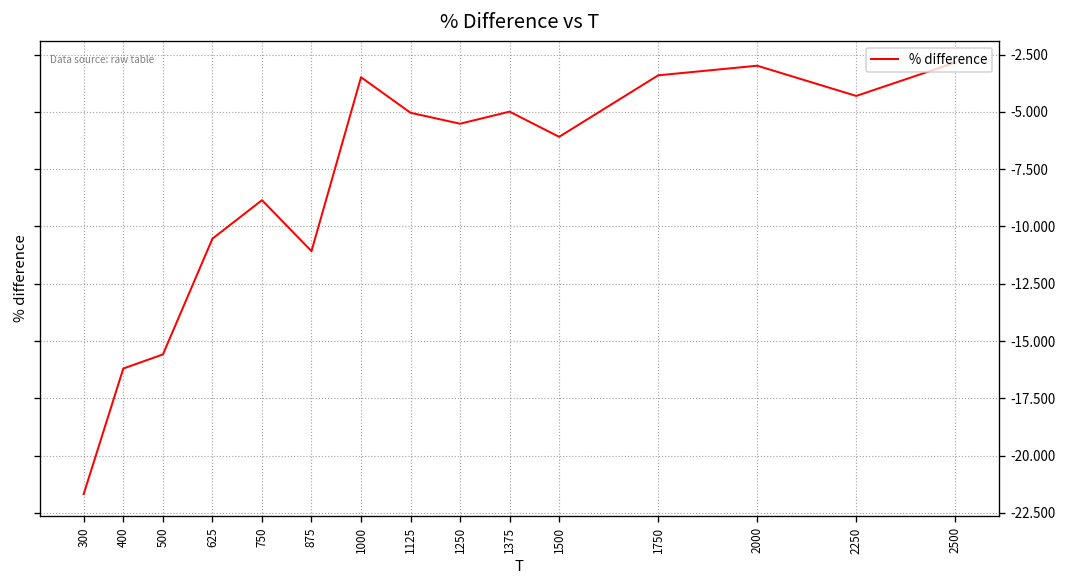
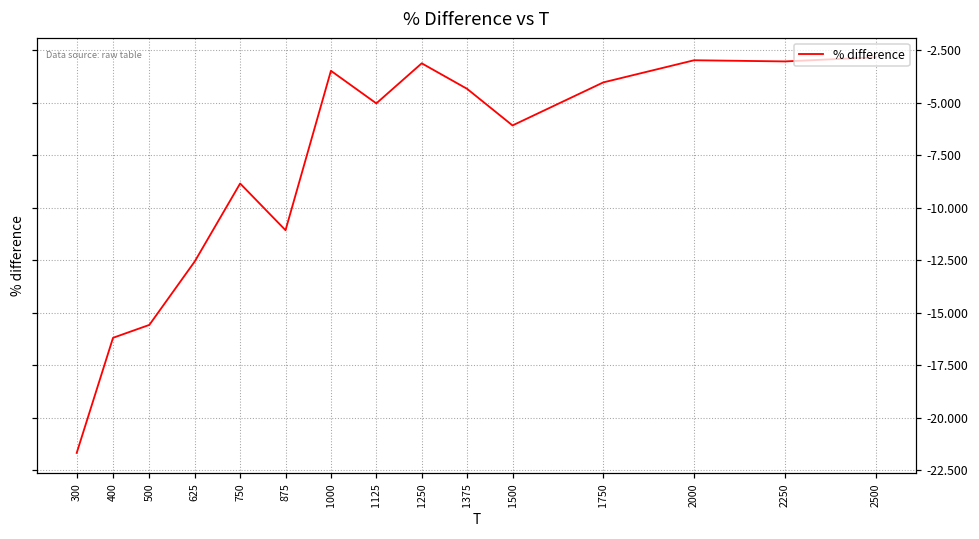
625: -10.5 -> -12.6
1250: -5.5 -> -3.1
1375: -5.0 -> -4.3
1750: -3.4 -> -4.0
2250: -4.3 -> -3.0
